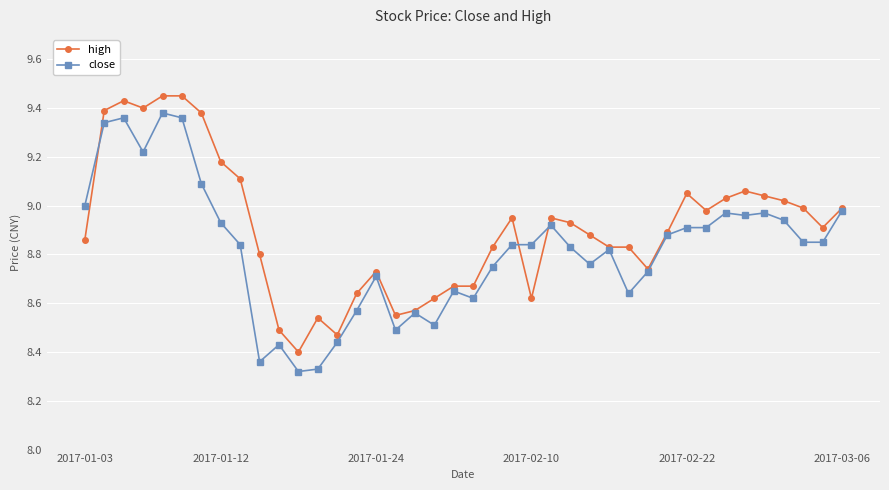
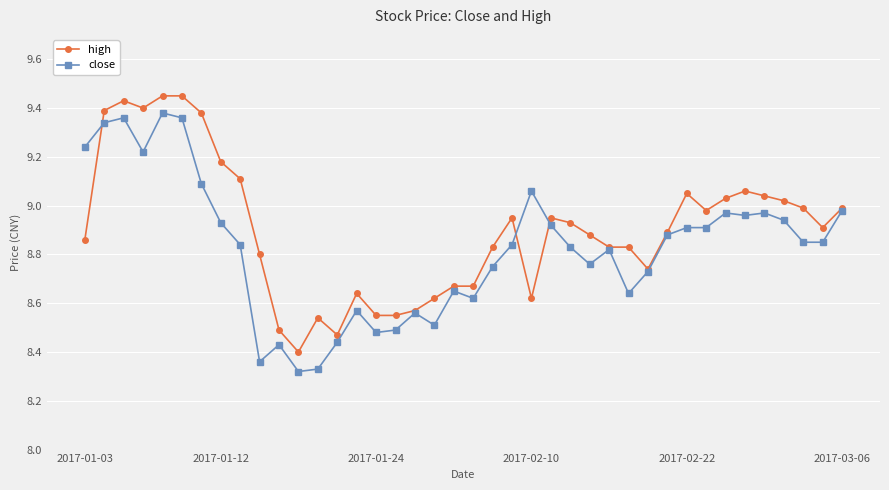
close, 2017-01-03: 9.00 -> 9.24
high, 2017-01-24: 8.73 -> 8.55
close, 2017-01-24: 8.71 -> 8.48
close, 2017-02-10: 8.84 -> 9.06
